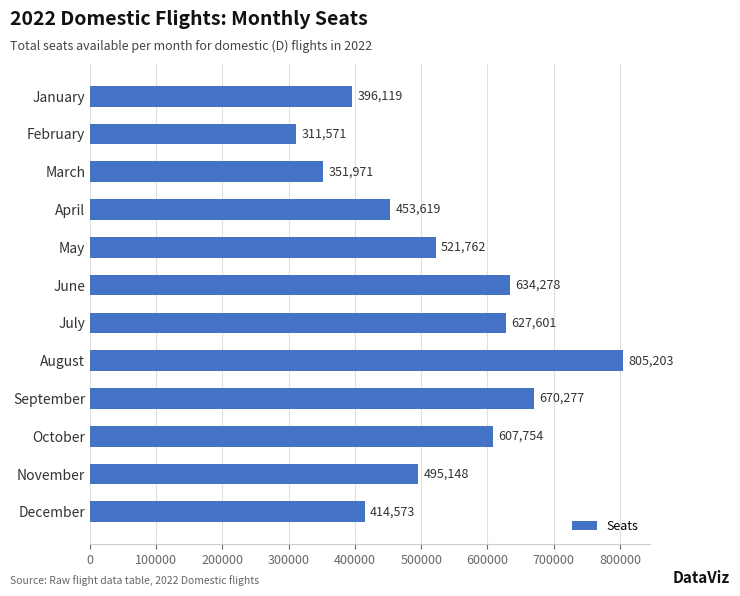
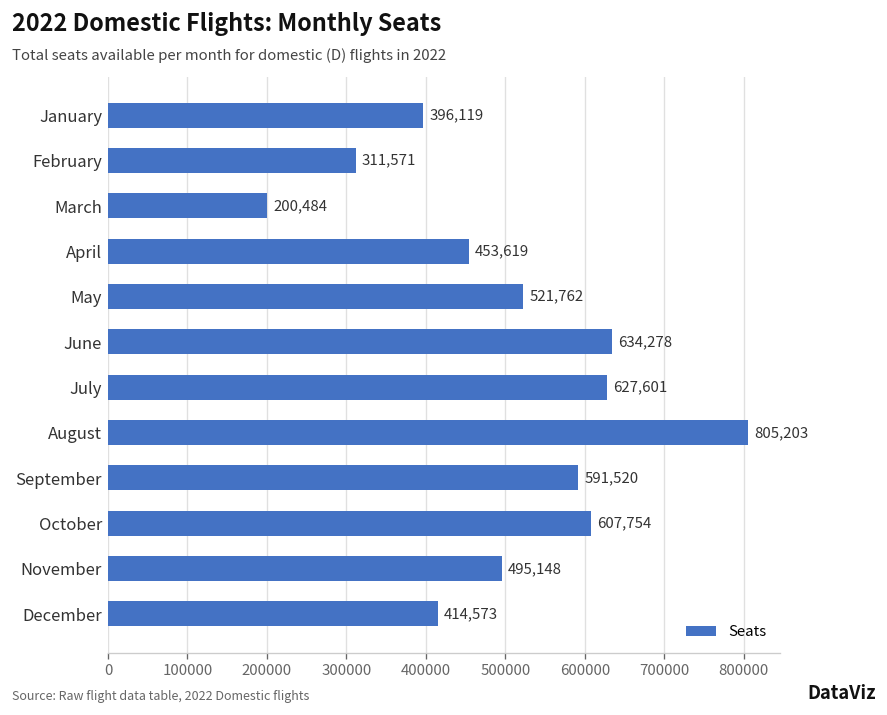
March: 351,971 -> 200,484
September: 670,277 -> 591,520
